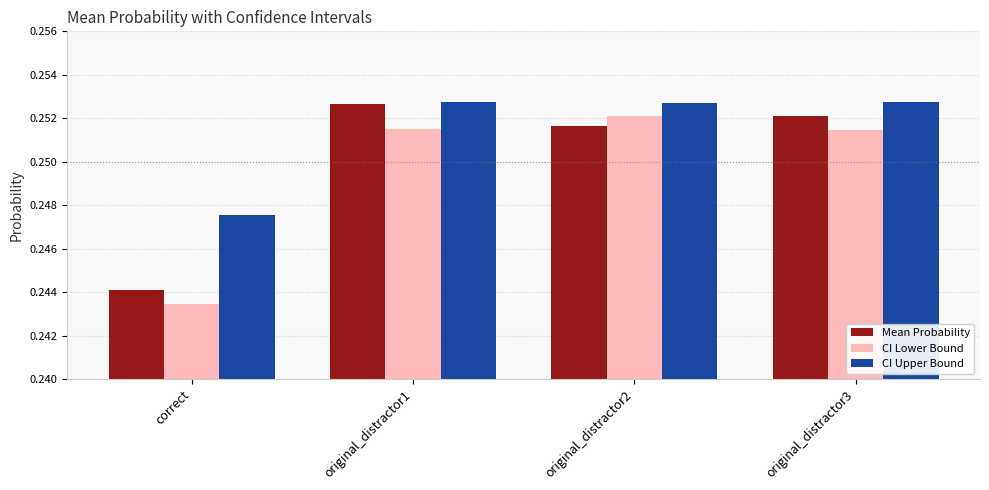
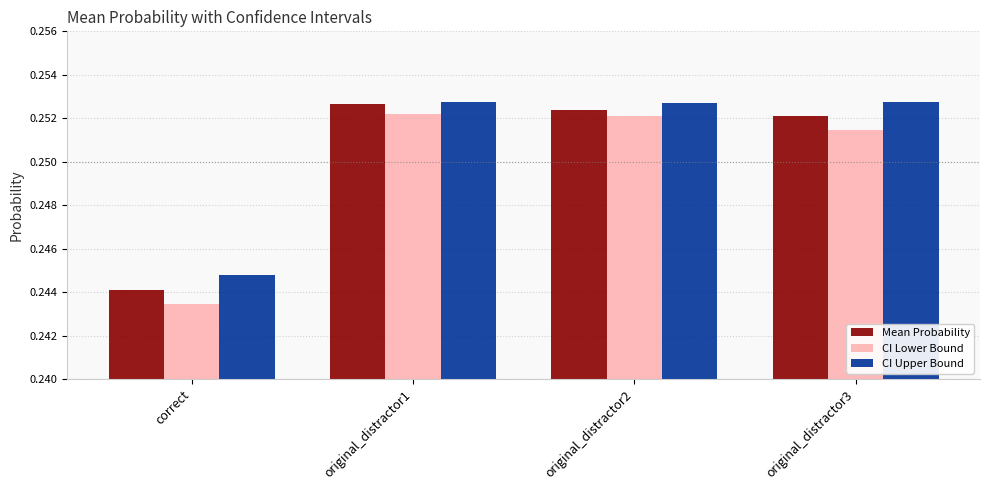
CI Upper Bound, correct: 0.2476 -> 0.2448
CI Lower Bound, original_distractor1: 0.2515 -> 0.2522
Mean Probability, original_distractor2: 0.2516 -> 0.2524
